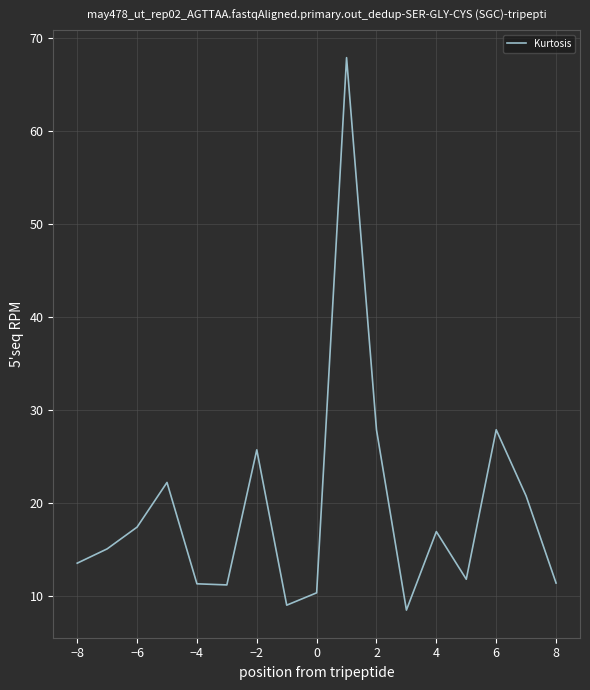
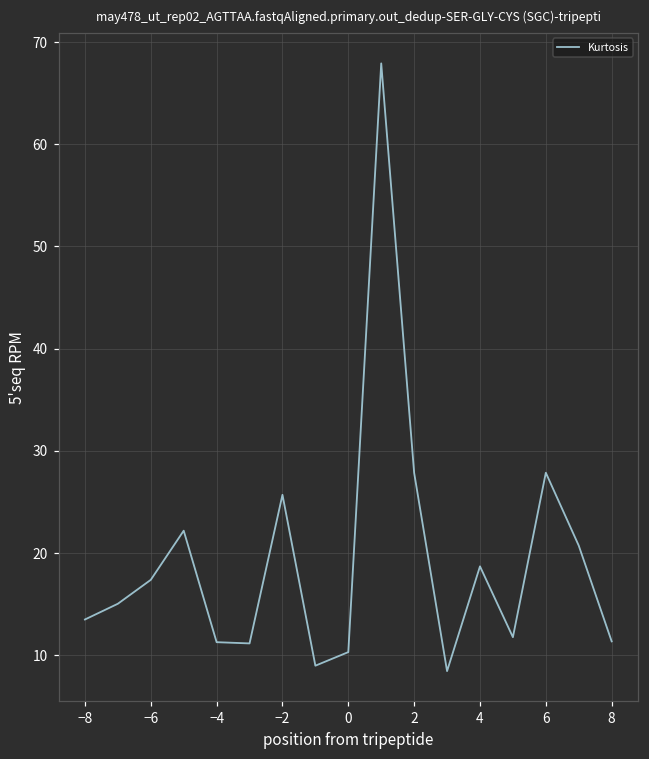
4: 17 -> 19
